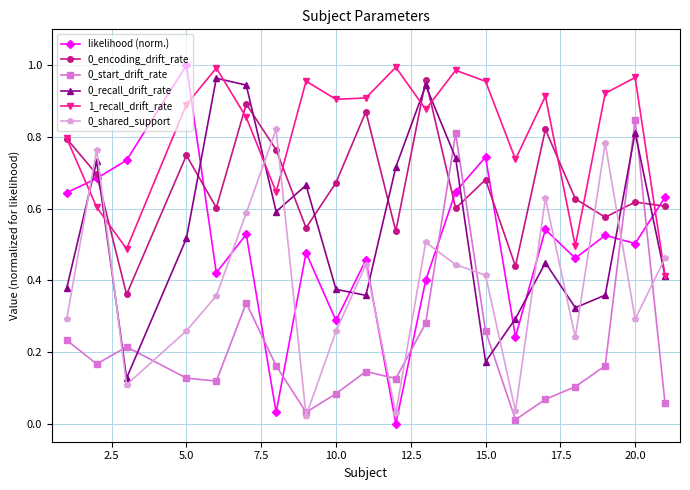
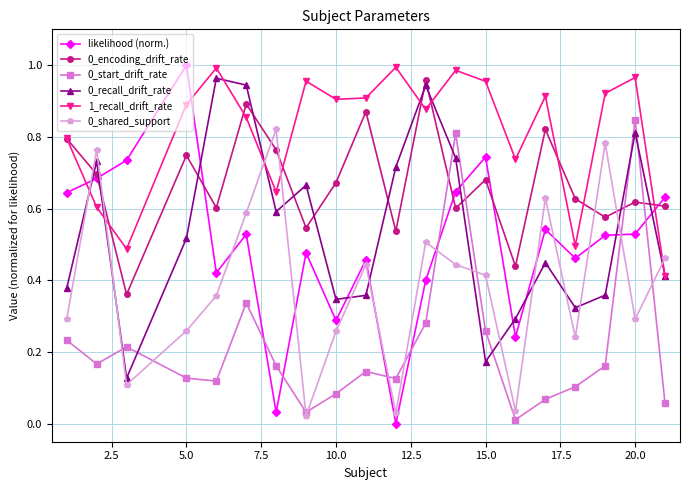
0_recall_drift_rate, 10.0: 0.38 -> 0.35
likelihood (norm.), 20.0: 0.50 -> 0.53
